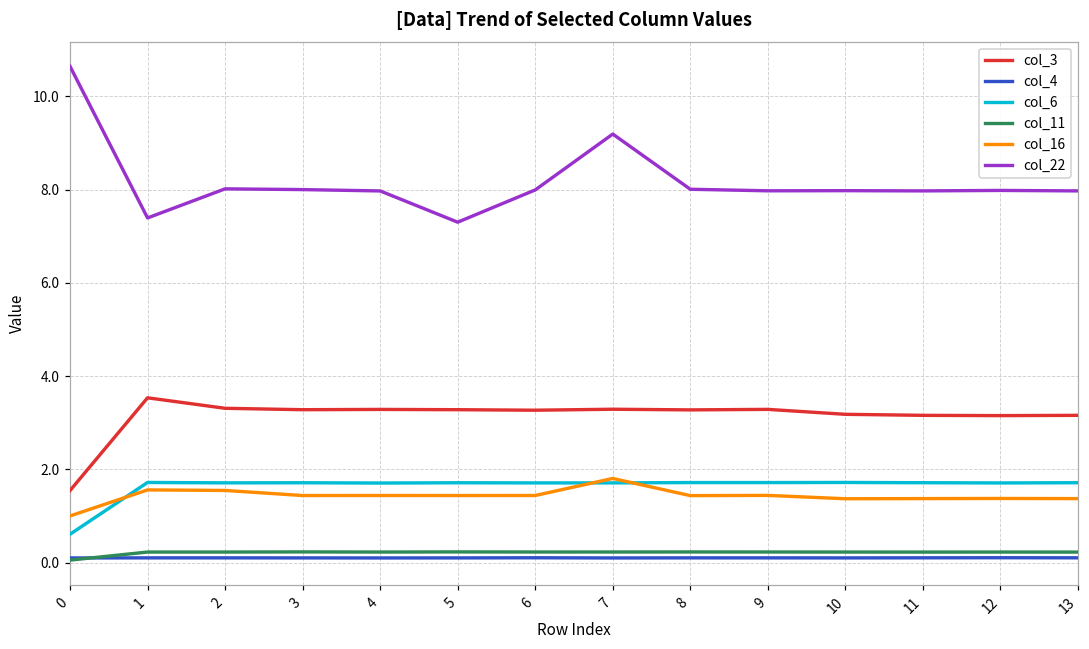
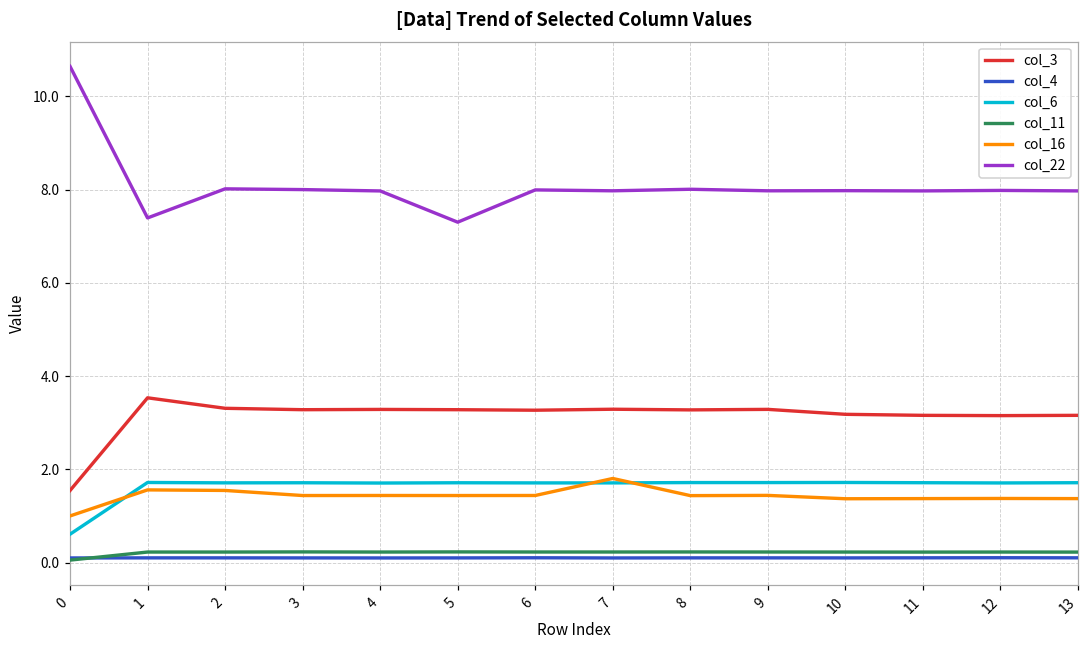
col_22, 7: 9.2 -> 8.0
